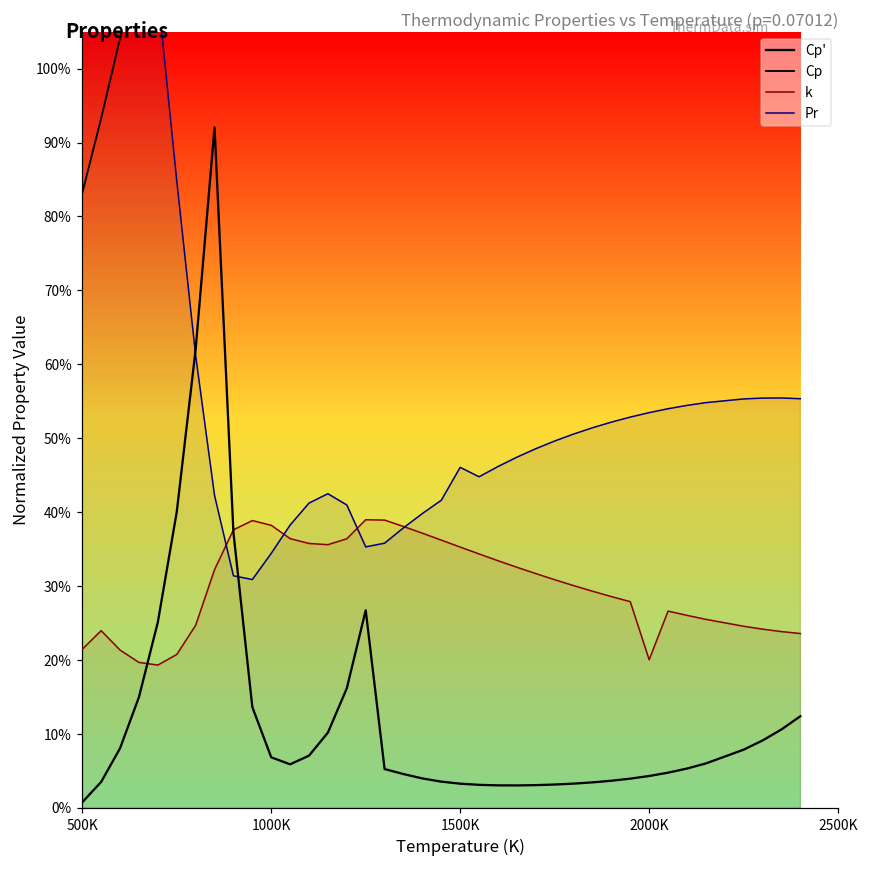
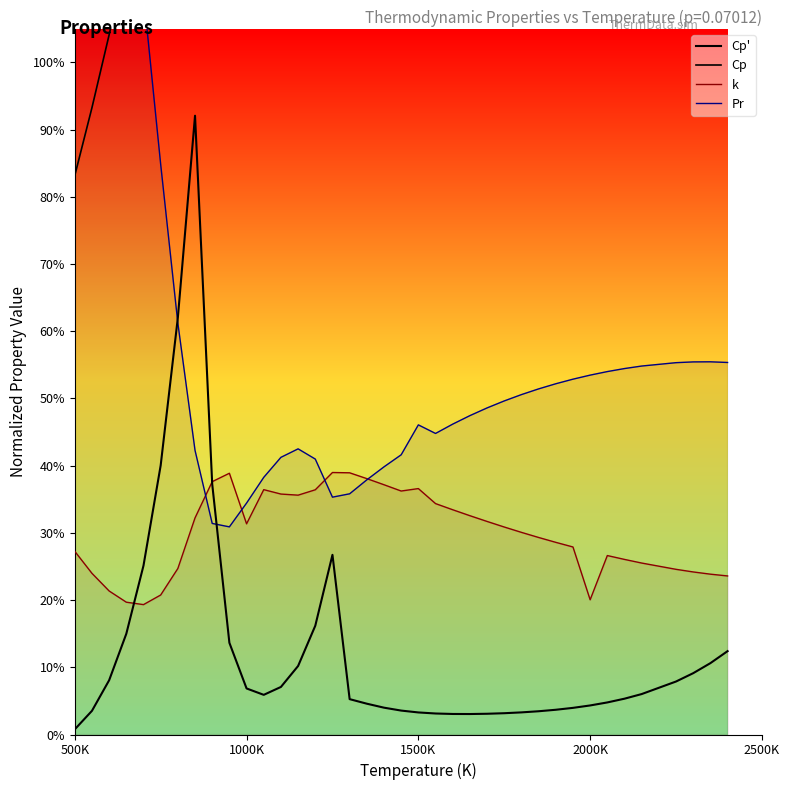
k, 500K: 21% -> 27%
k, 1000K: 38% -> 31%
k, 1500K: 35% -> 37%
